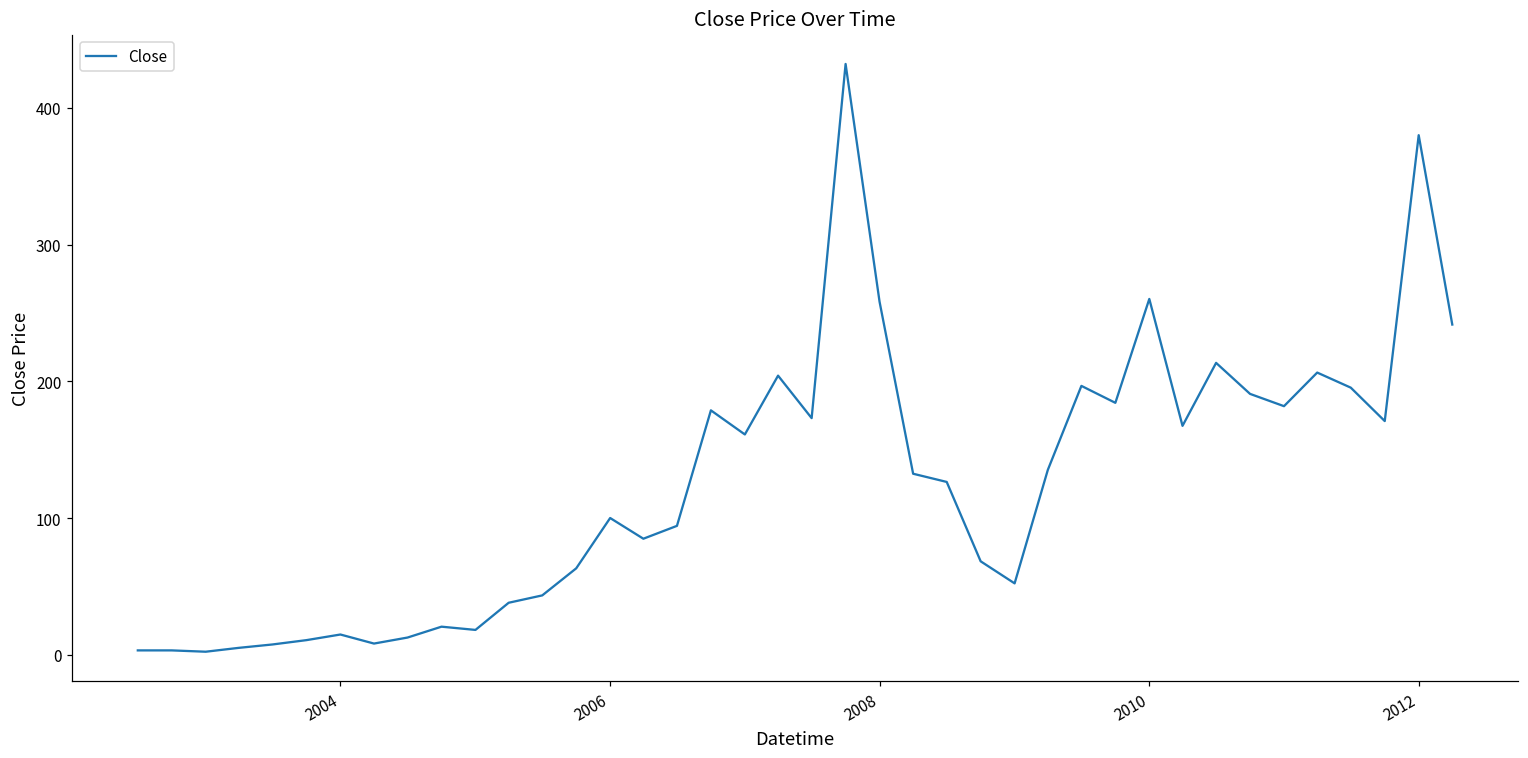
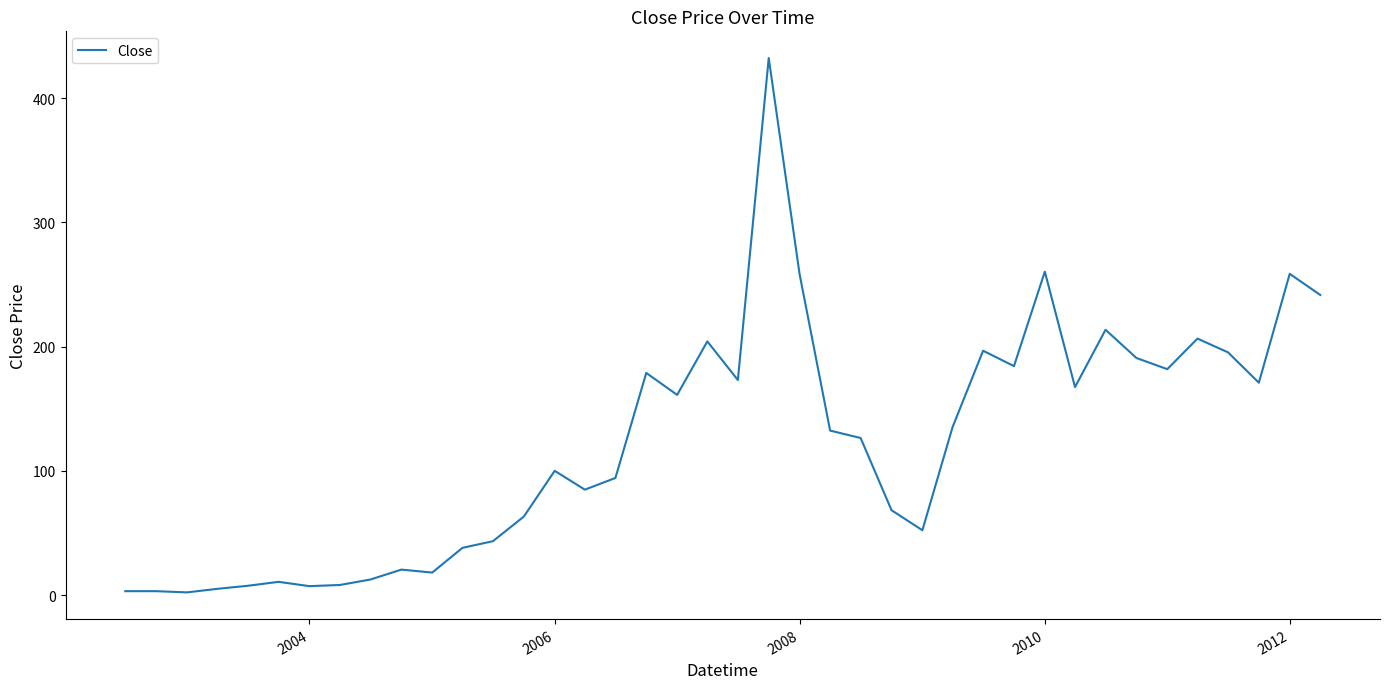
2004: 15 -> 7
2012: 380 -> 259
